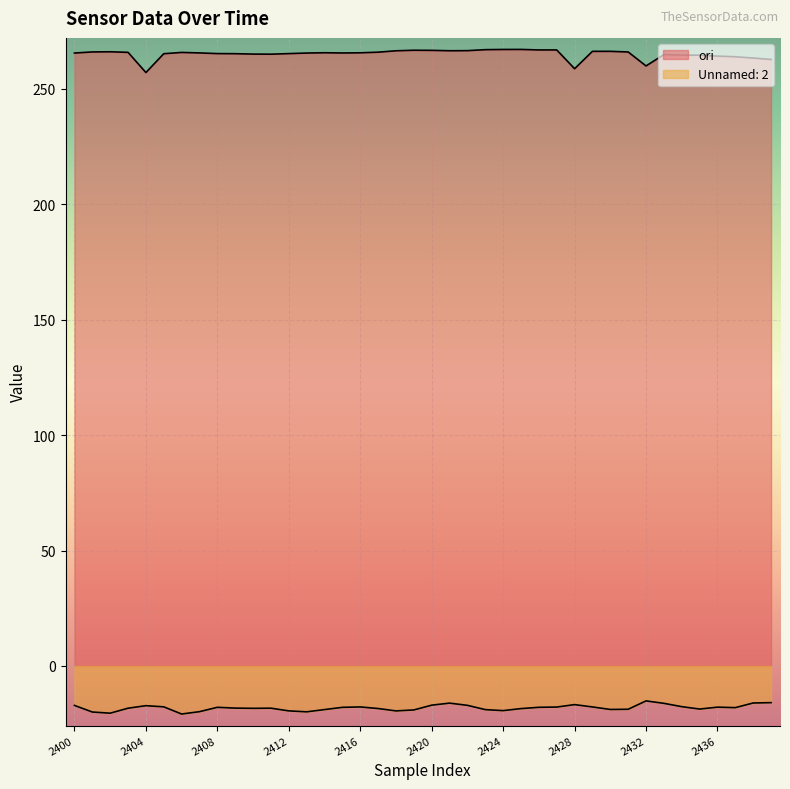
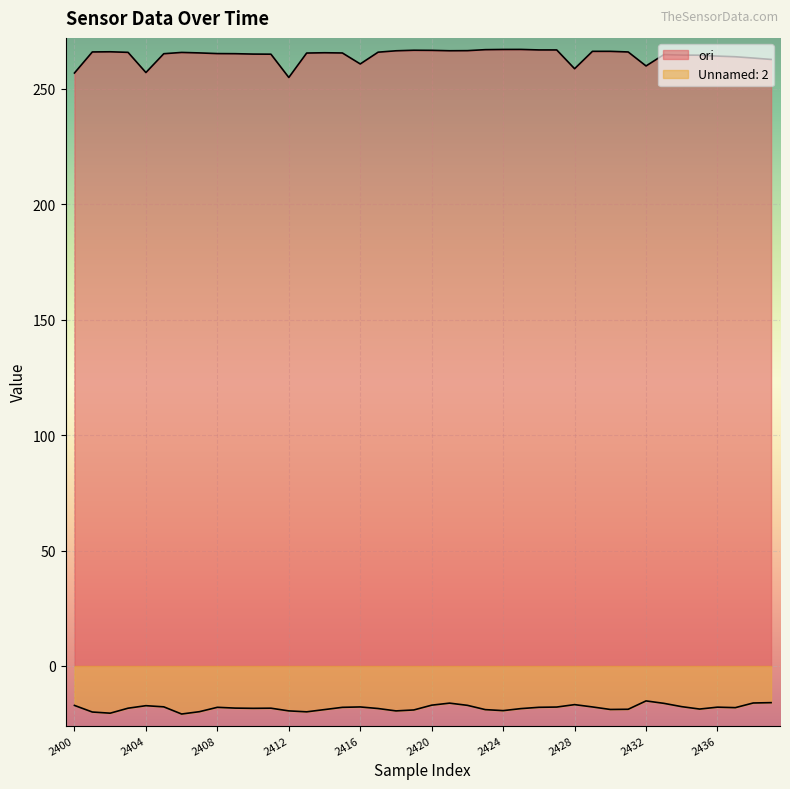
ori, 2400: 266 -> 257
ori, 2412: 265 -> 255
ori, 2416: 266 -> 261
